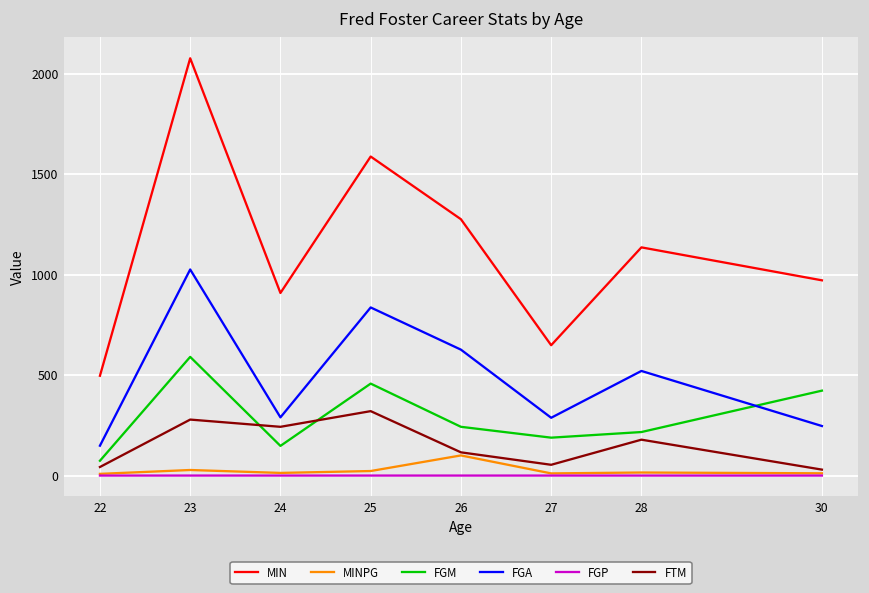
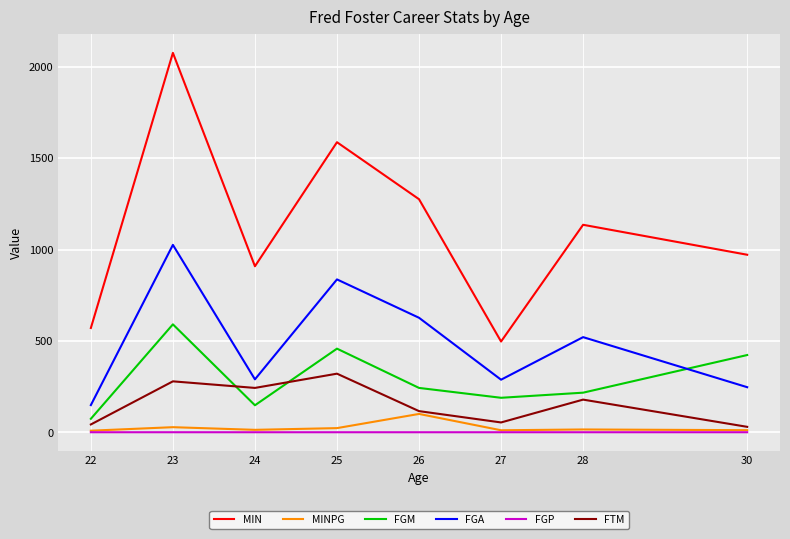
MIN, 22: 500 -> 570
MIN, 27: 650 -> 500
